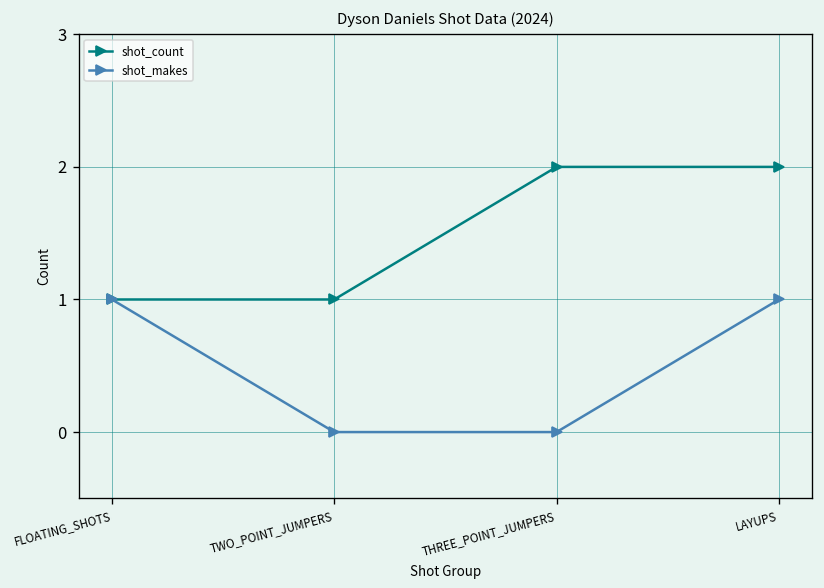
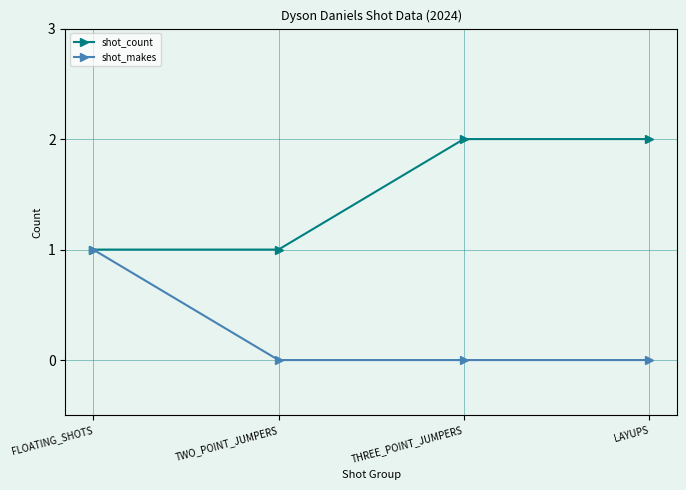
shot_makes, LAYUPS: 1 -> 0
